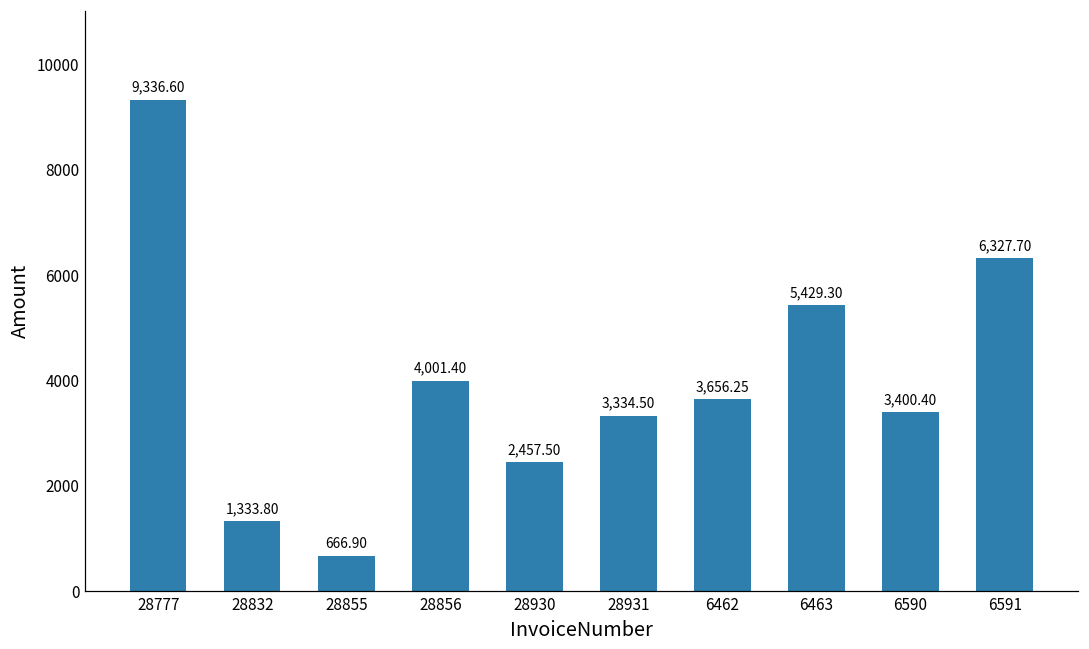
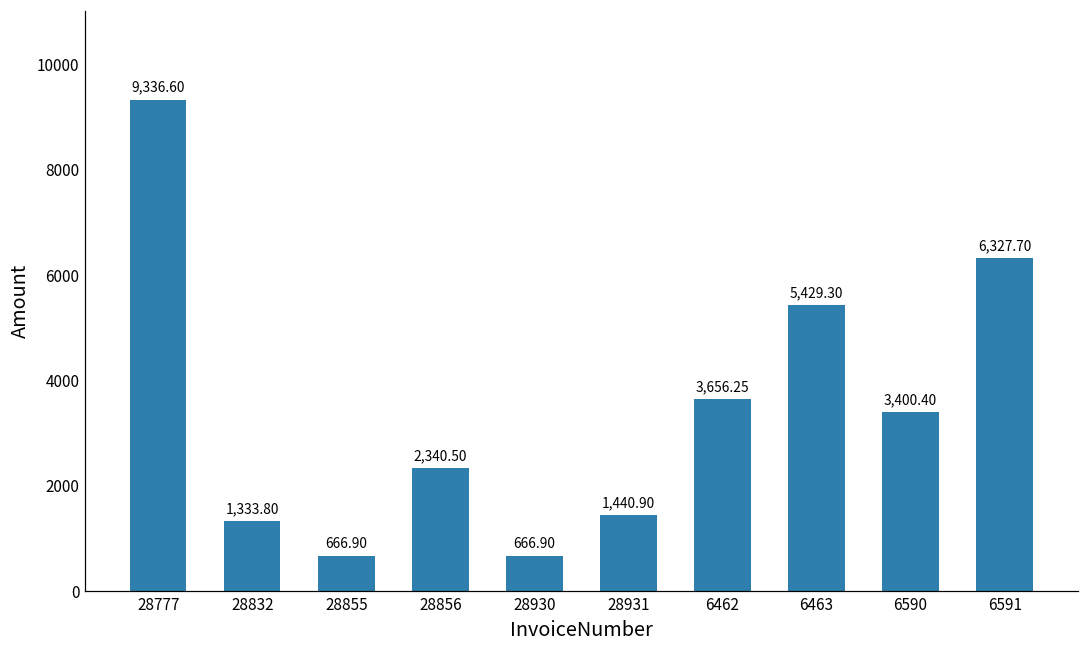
28856: 4,001.40 -> 2,340.50
28930: 2,457.50 -> 666.90
28931: 3,334.50 -> 1,440.90
